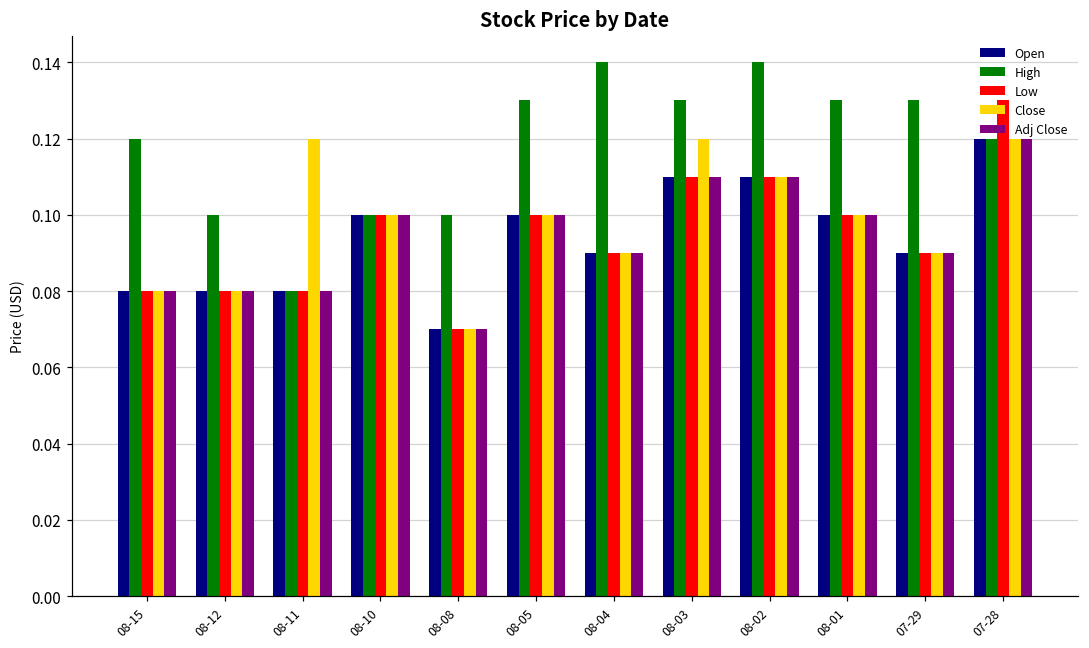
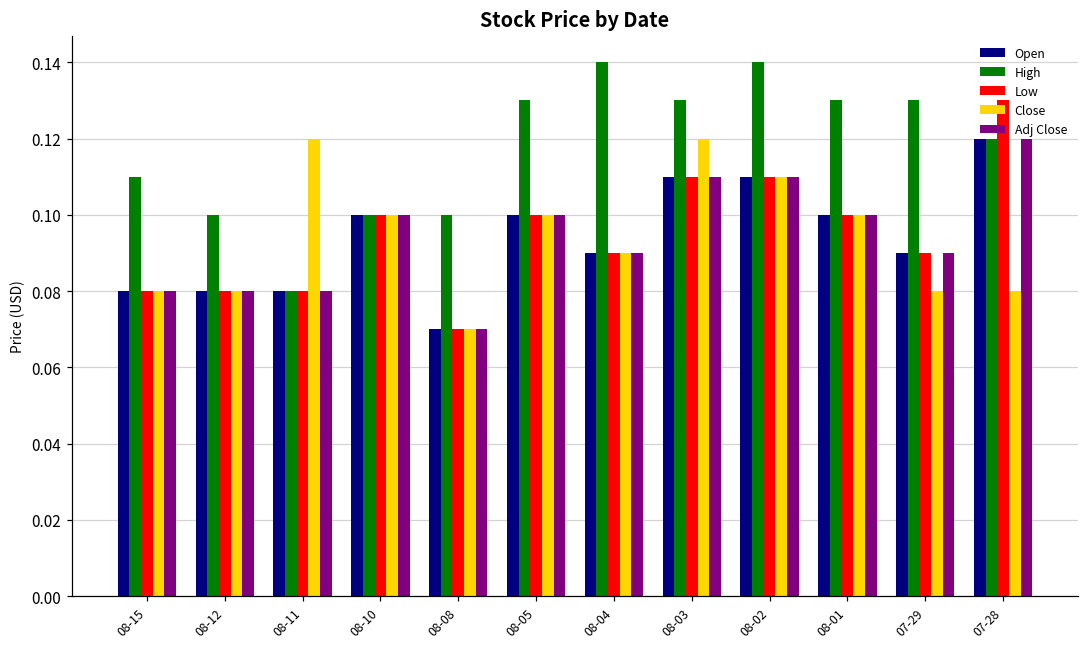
High, 08-15: 0.12 -> 0.11
Close, 07-29: 0.09 -> 0.08
Close, 07-28: 0.12 -> 0.08
